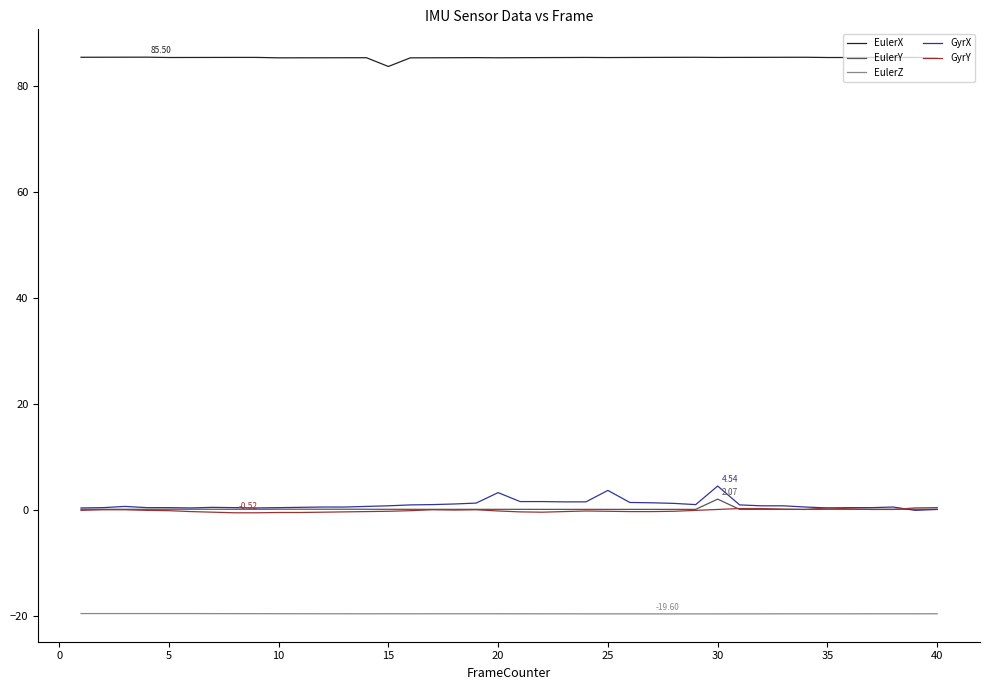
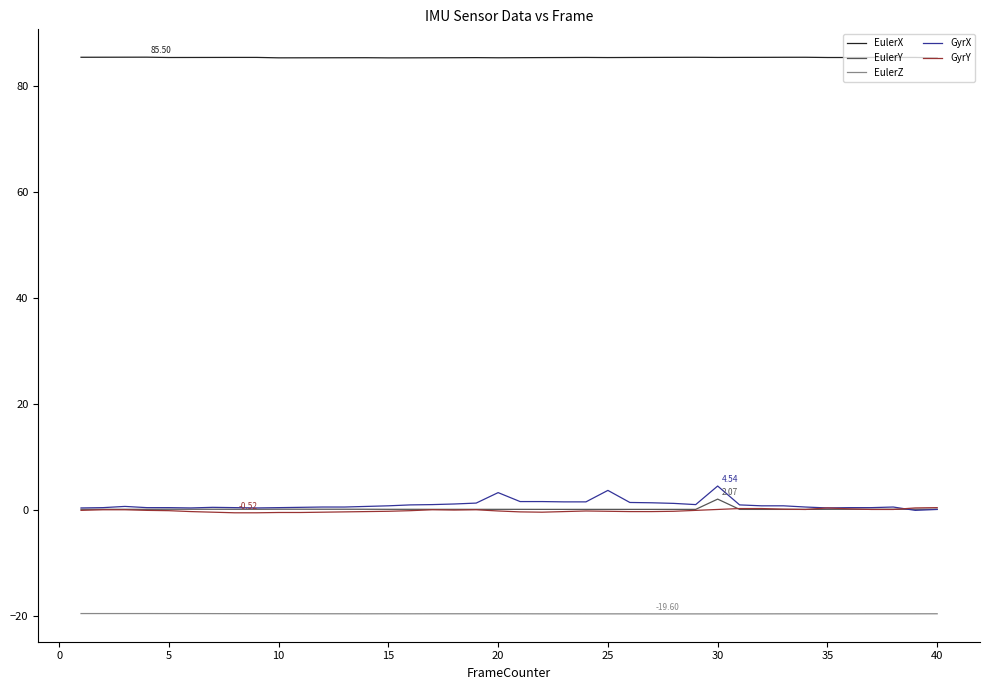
EulerX, 15: 84 -> 85
